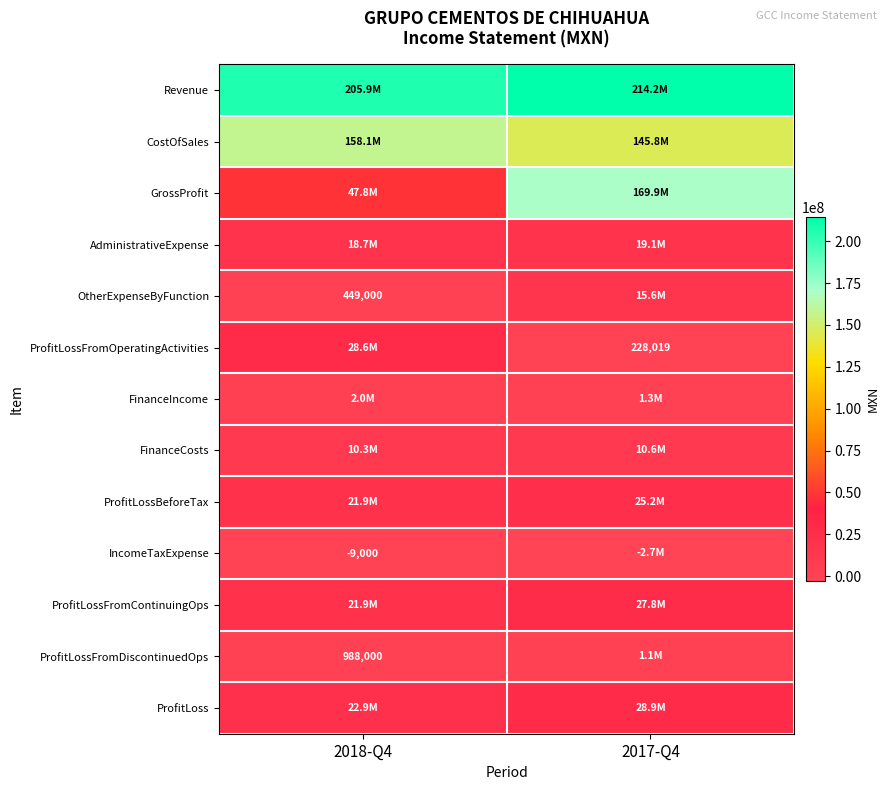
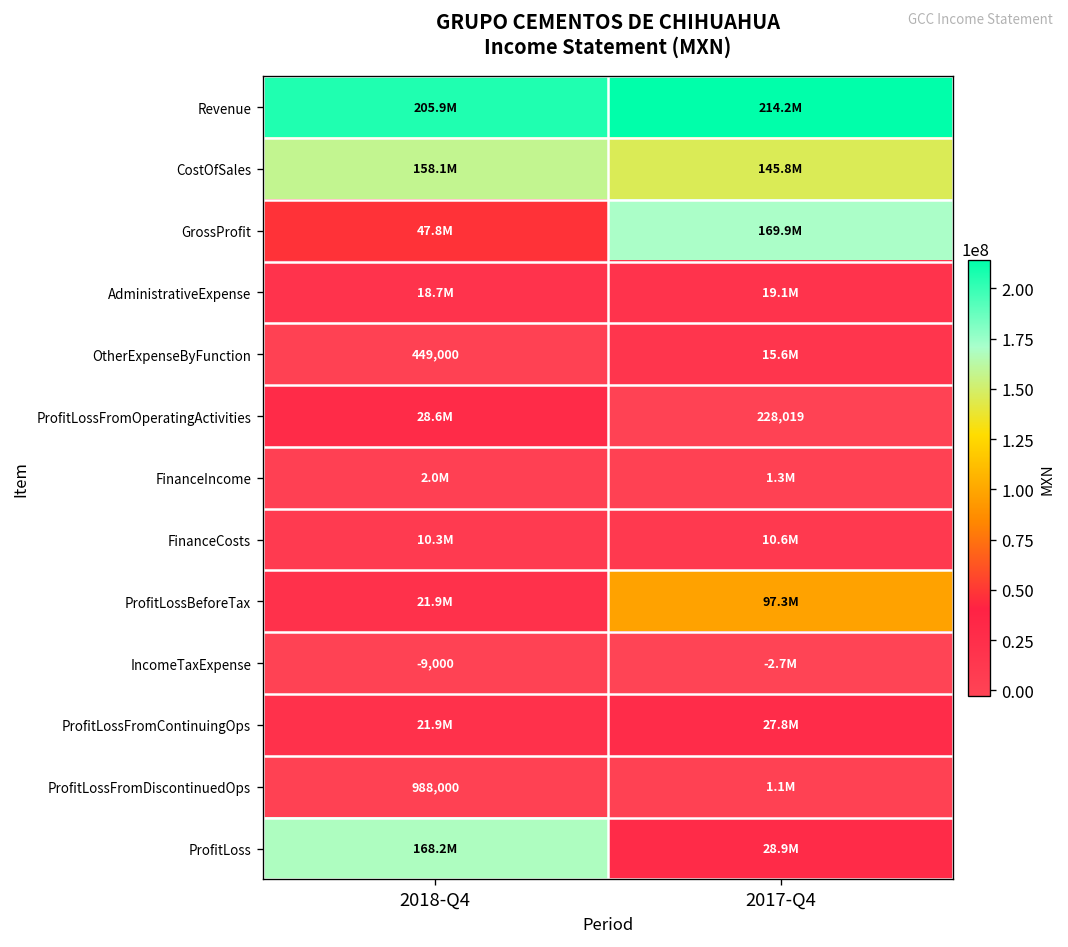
ProfitLossBeforeTax, 2017-Q4: 25.2M -> 97.3M
ProfitLoss, 2018-Q4: 22.9M -> 168.2M
